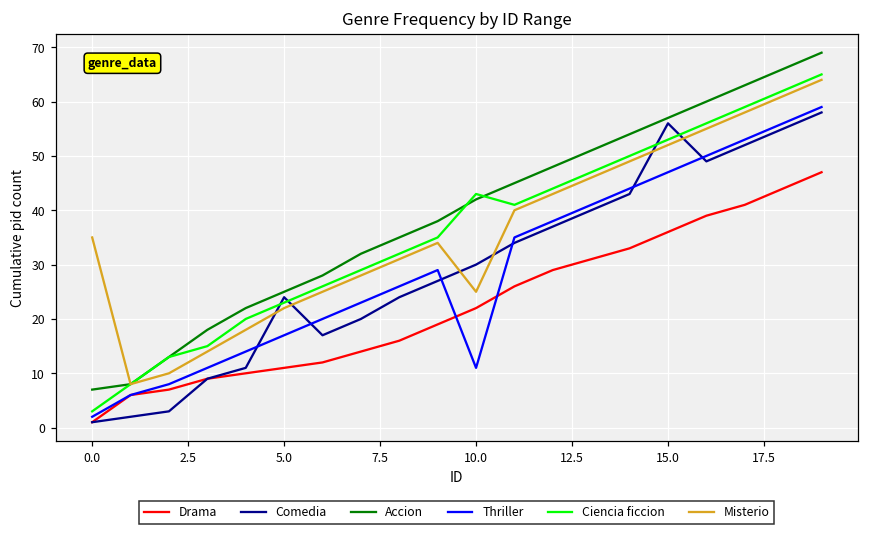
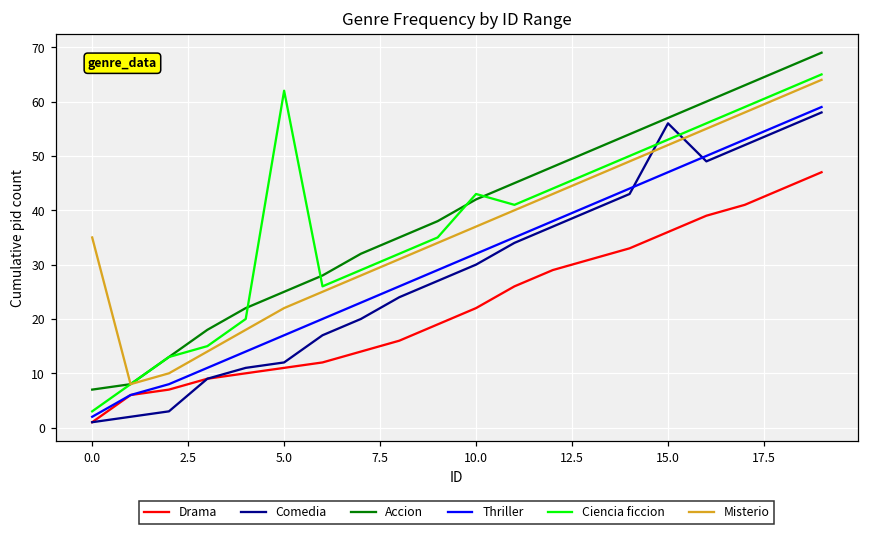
Comedia, 5.0: 24 -> 12
Ciencia ficcion, 5.0: 23 -> 62
Thriller, 10.0: 11 -> 32
Misterio, 10.0: 25 -> 37
